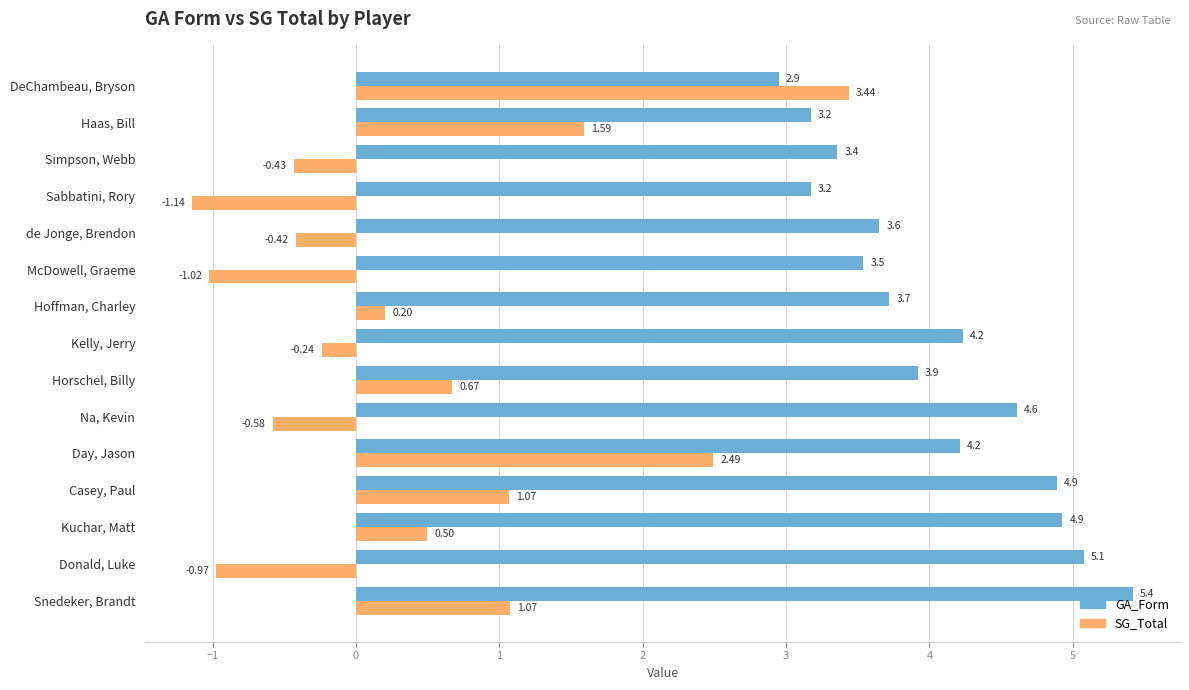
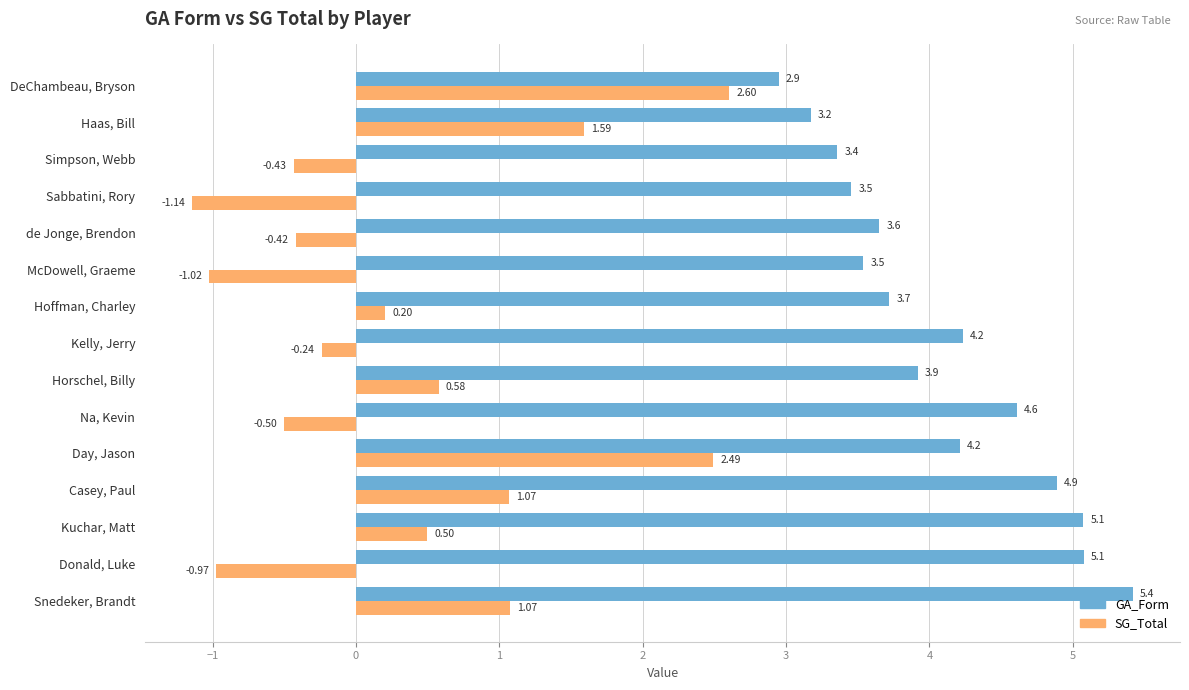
SG_Total, DeChambeau, Bryson: 3.44 -> 2.60
GA_Form, Sabbatini, Rory: 3.2 -> 3.5
SG_Total, Horschel, Billy: 0.67 -> 0.58
SG_Total, Na, Kevin: -0.58 -> -0.50
GA_Form, Kuchar, Matt: 4.9 -> 5.1
